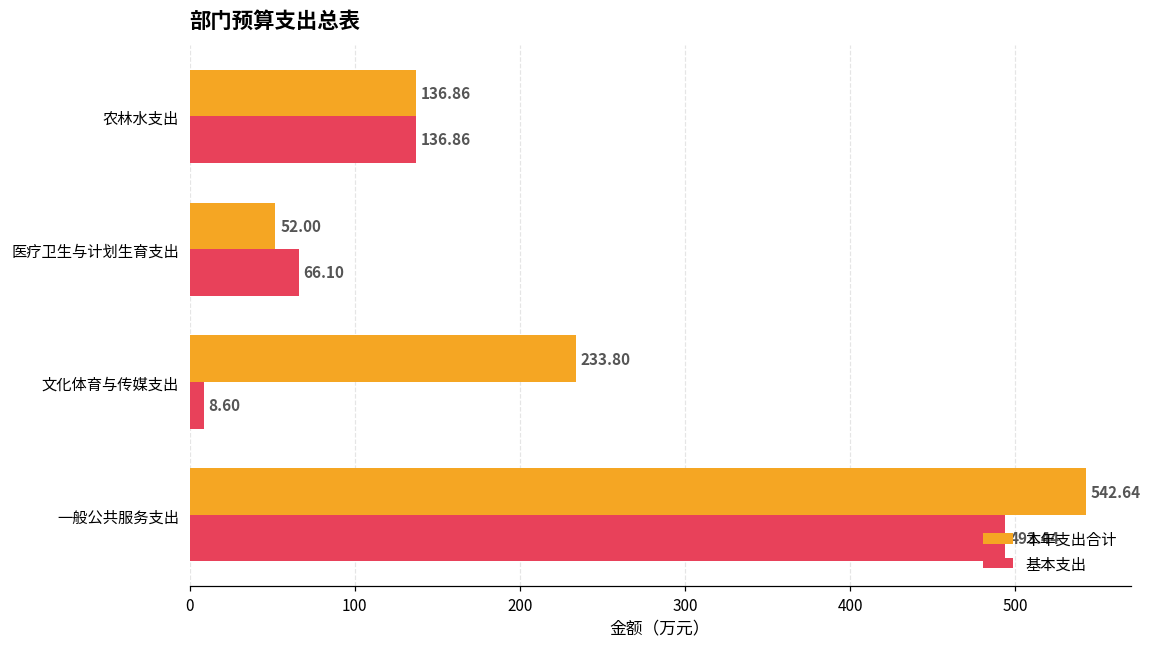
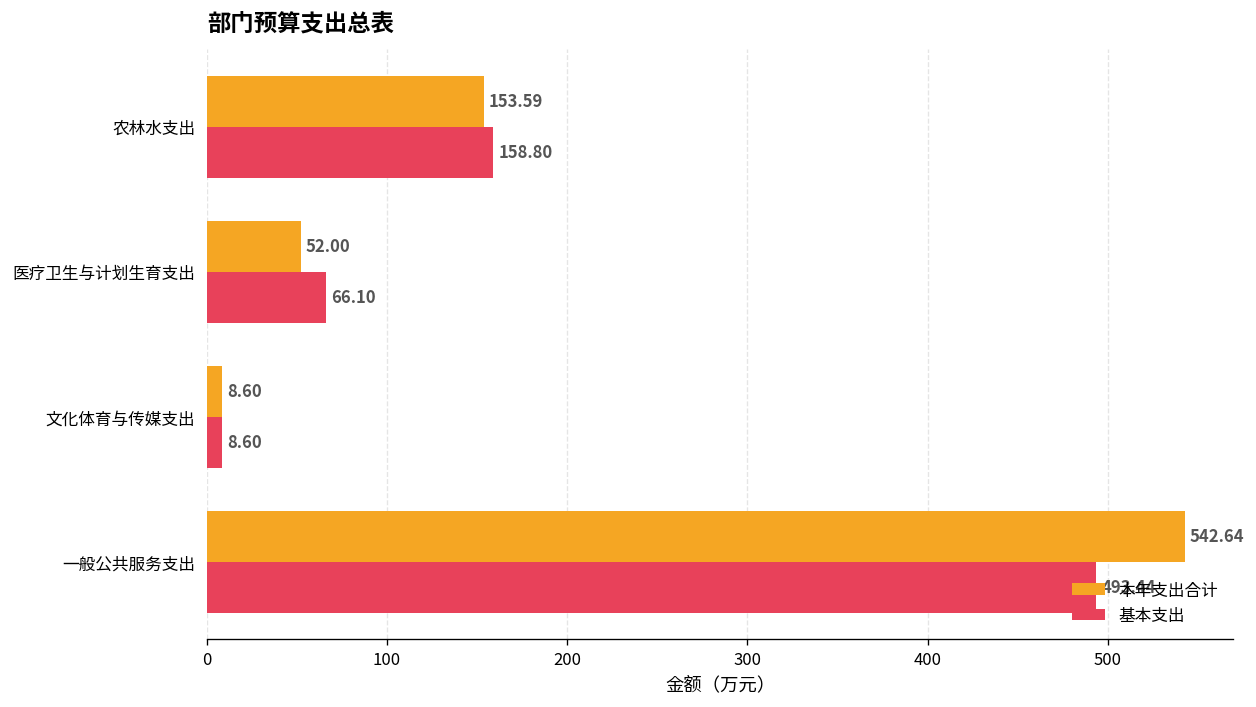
本年支出合计, 农林水支出: 136.86 -> 153.59
基本支出, 农林水支出: 136.86 -> 158.80
本年支出合计, 文化体育与传媒支出: 233.80 -> 8.60
